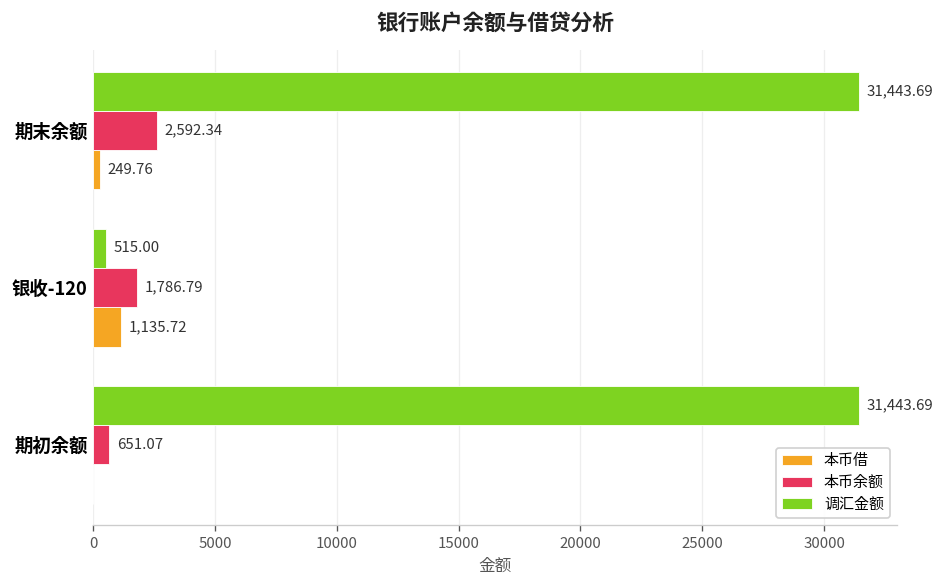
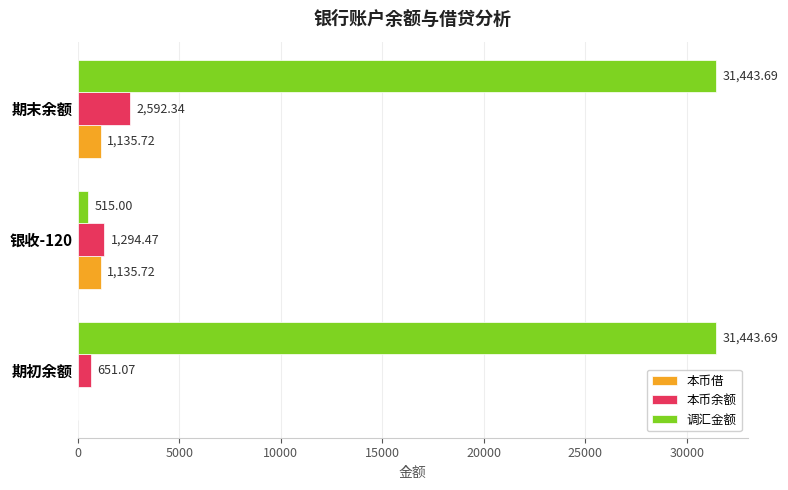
本币借, 期末余额: 249.76 -> 1,135.72
本币余额, 银收-120: 1,786.79 -> 1,294.47
